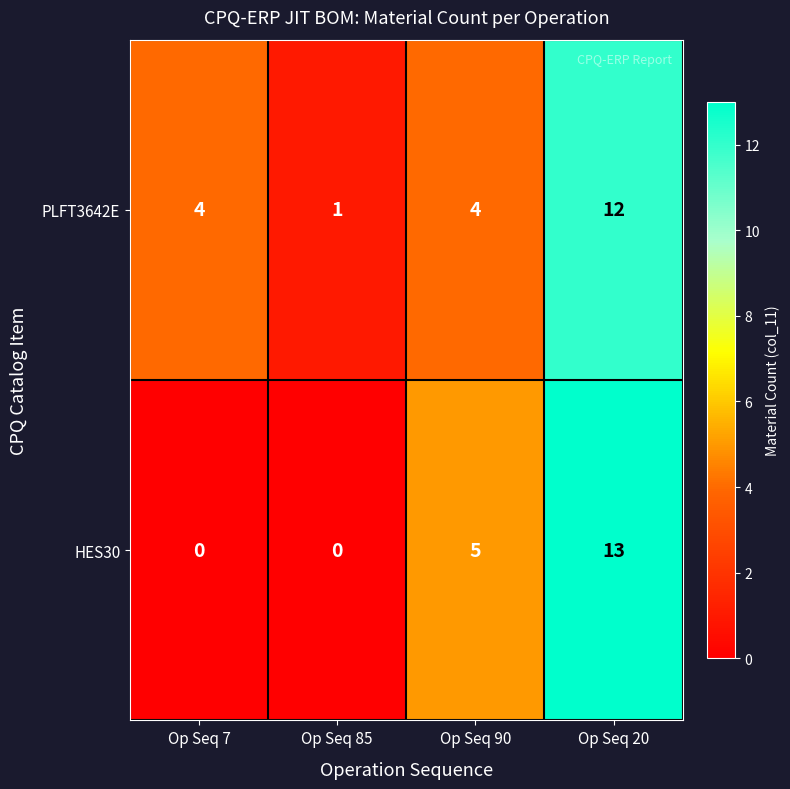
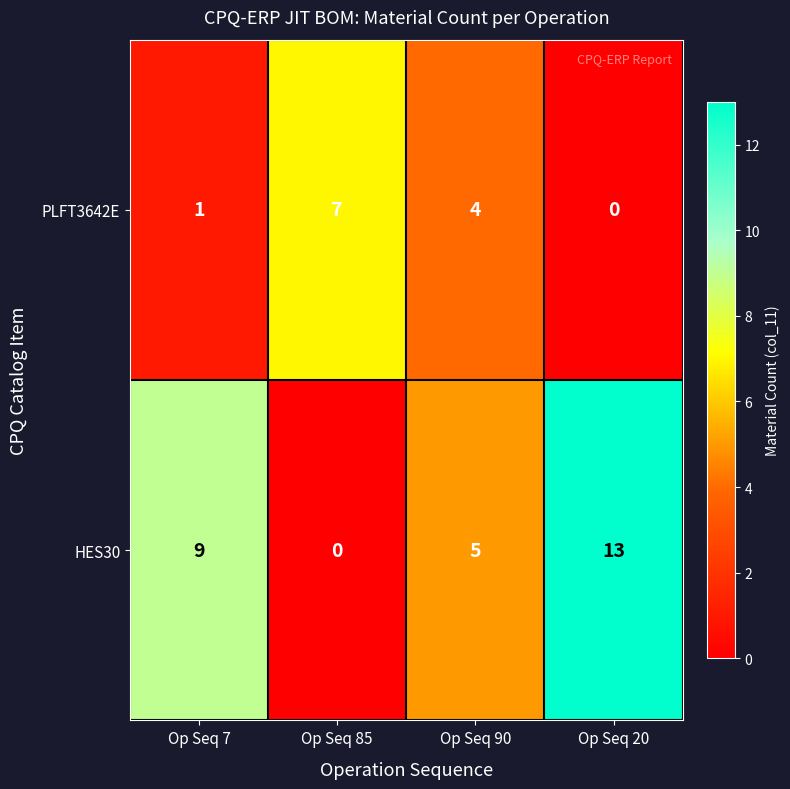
PLFT3642E, Op Seq 7: 4 -> 1
PLFT3642E, Op Seq 85: 1 -> 7
PLFT3642E, Op Seq 20: 12 -> 0
HES30, Op Seq 7: 0 -> 9
